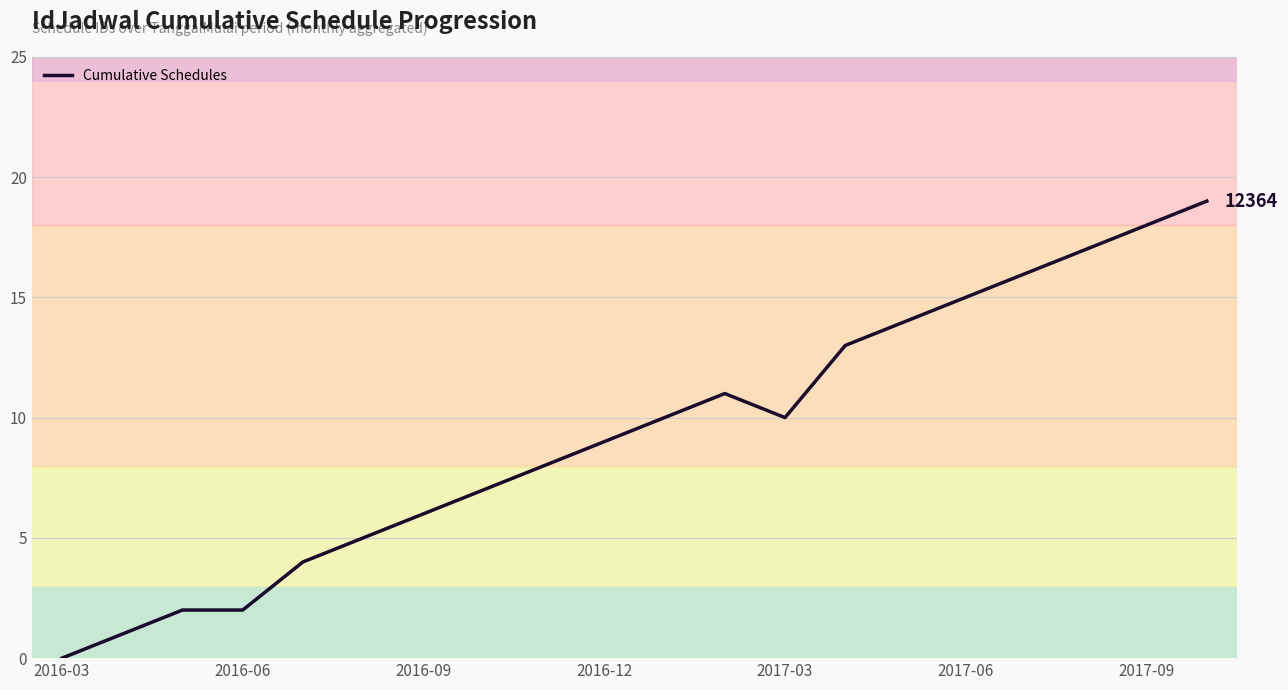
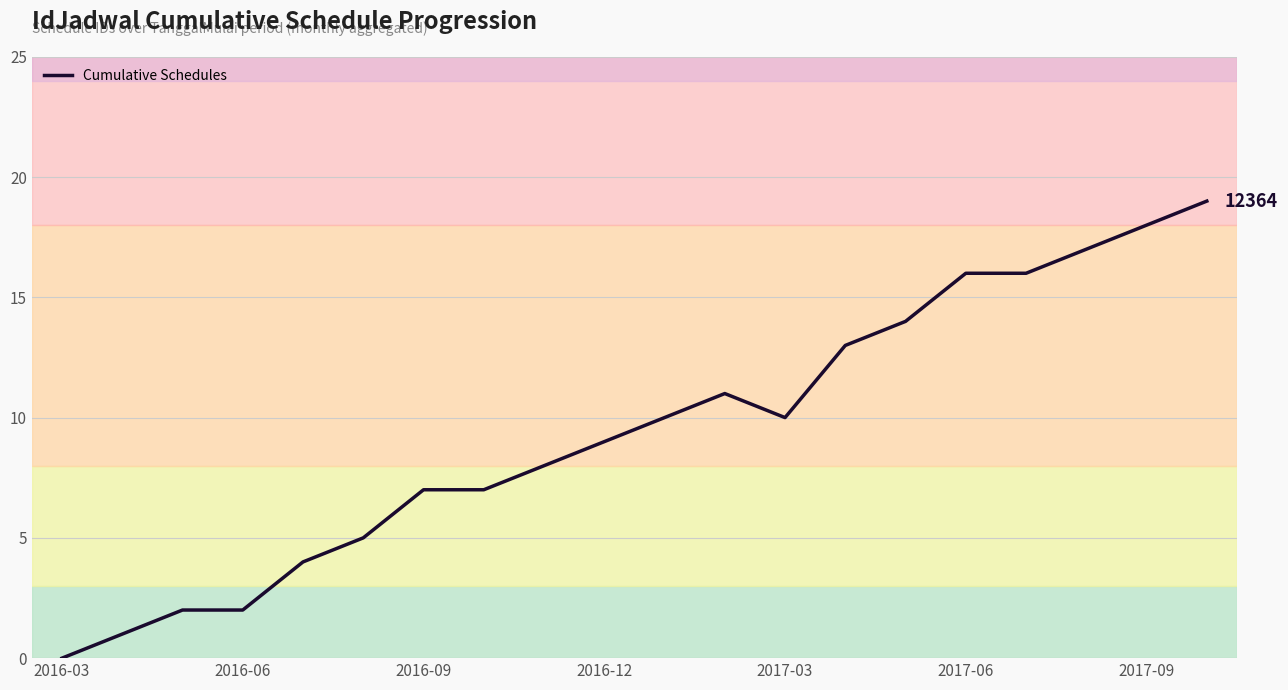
2016-09: 6.0 -> 7.0
2017-06: 15.0 -> 16.0
